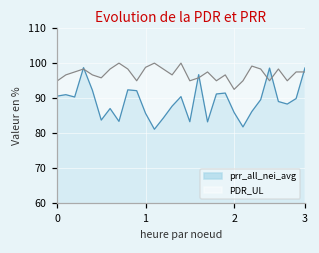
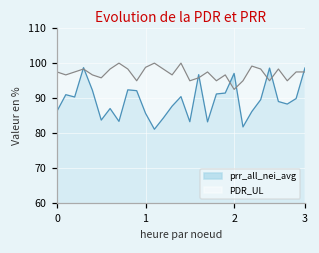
prr_all_nei_avg, 0: 91 -> 86
PDR_UL, 0: 95 -> 97
prr_all_nei_avg, 2: 86 -> 97
